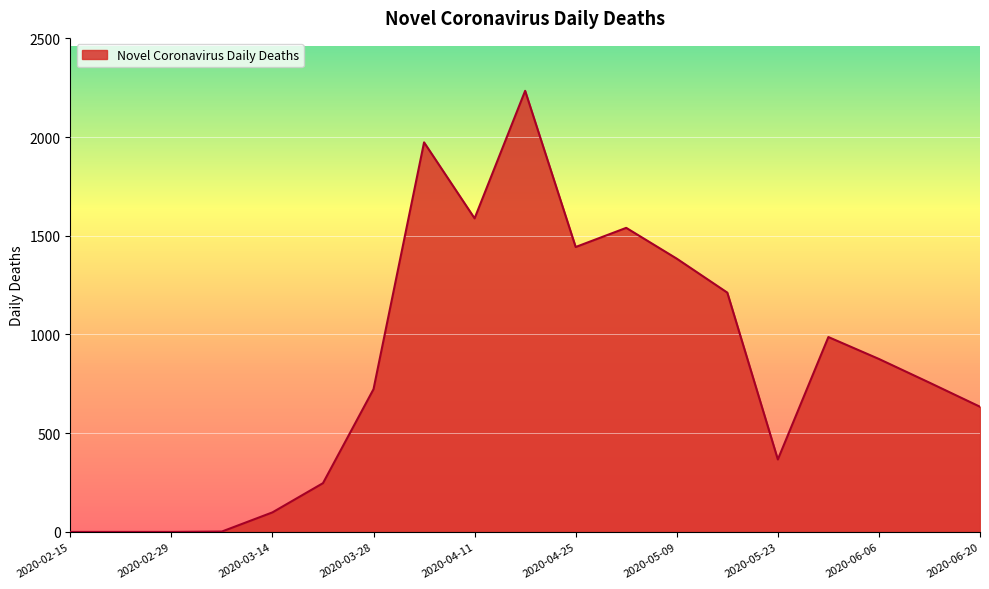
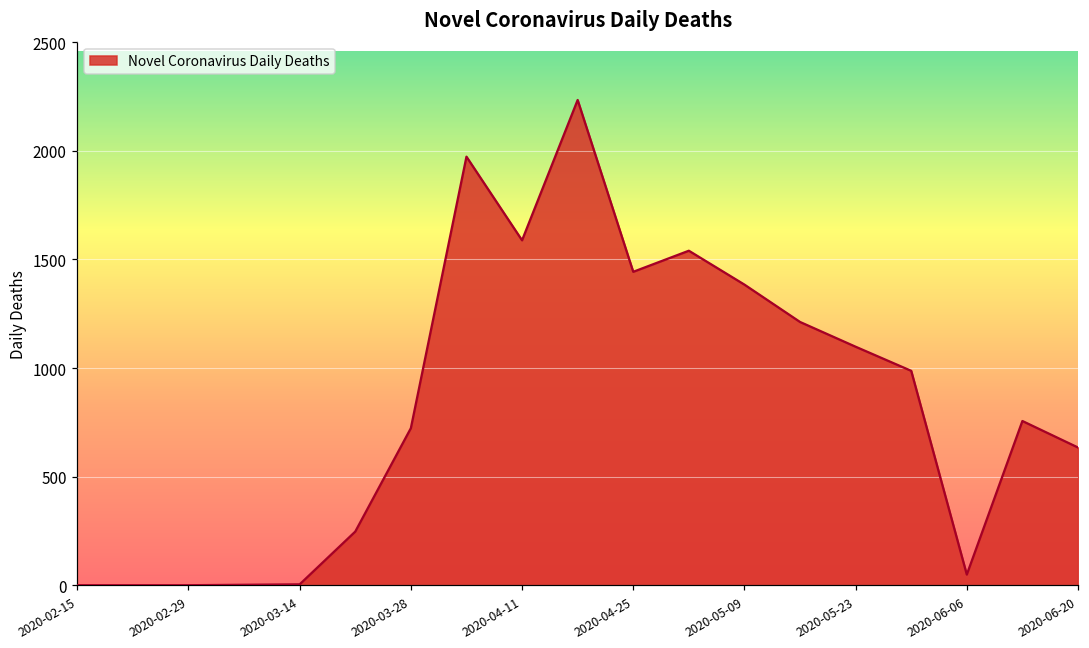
2020-03-14: 100 -> 0
2020-05-23: 370 -> 1100
2020-06-06: 880 -> 50
